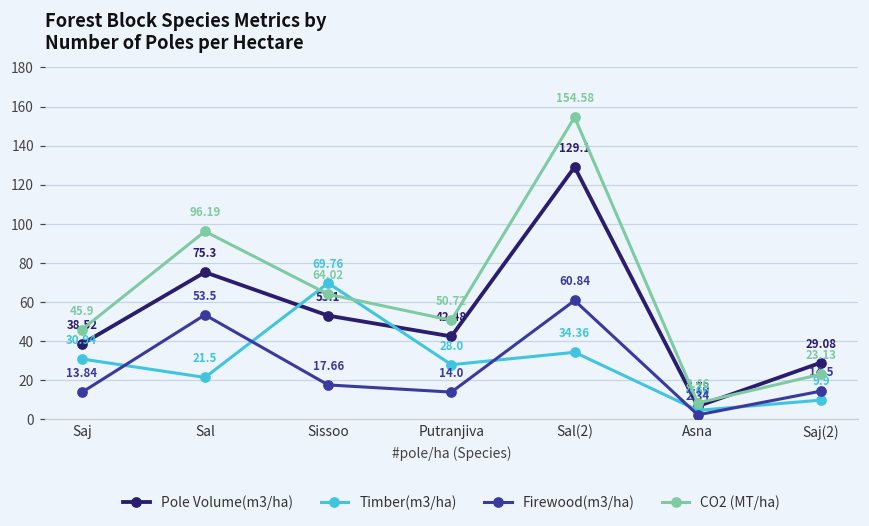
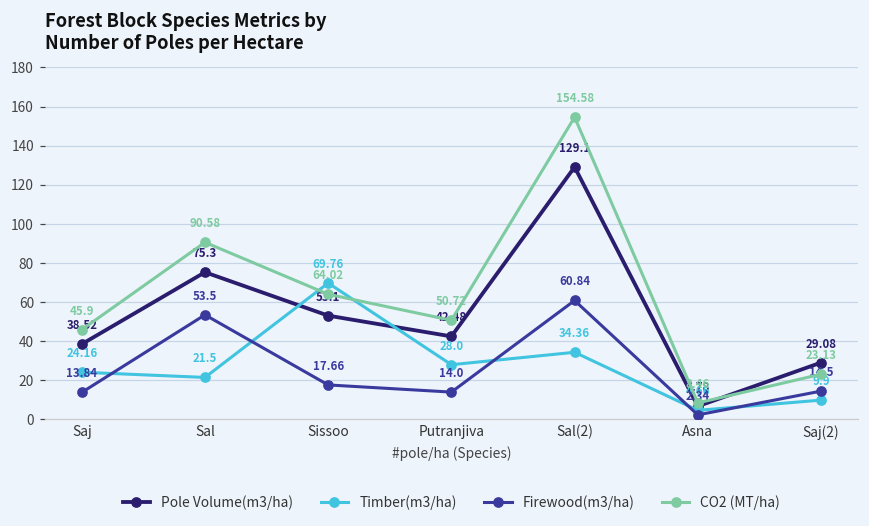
Timber(m3/ha), Saj: 30.94 -> 24.16
CO2 (MT/ha), Sal: 96.19 -> 90.58
